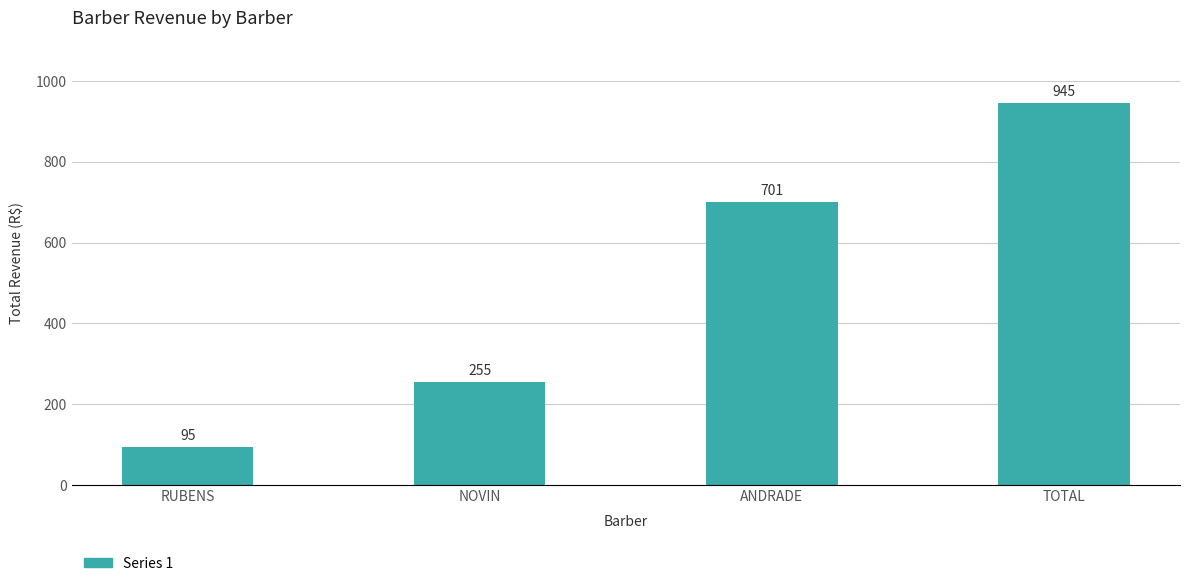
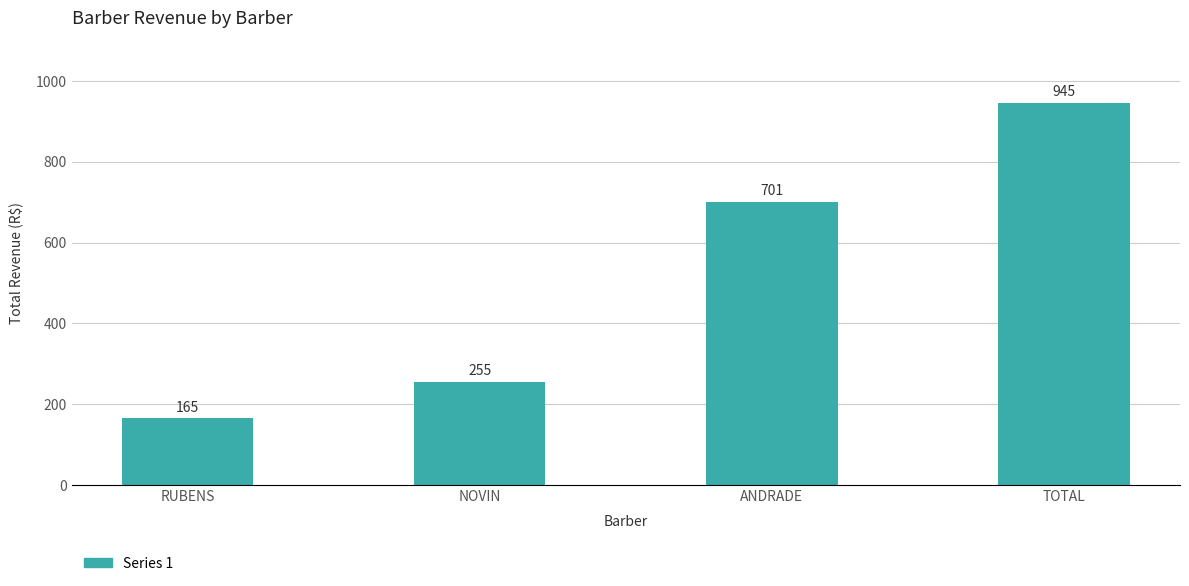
RUBENS: 95 -> 165
